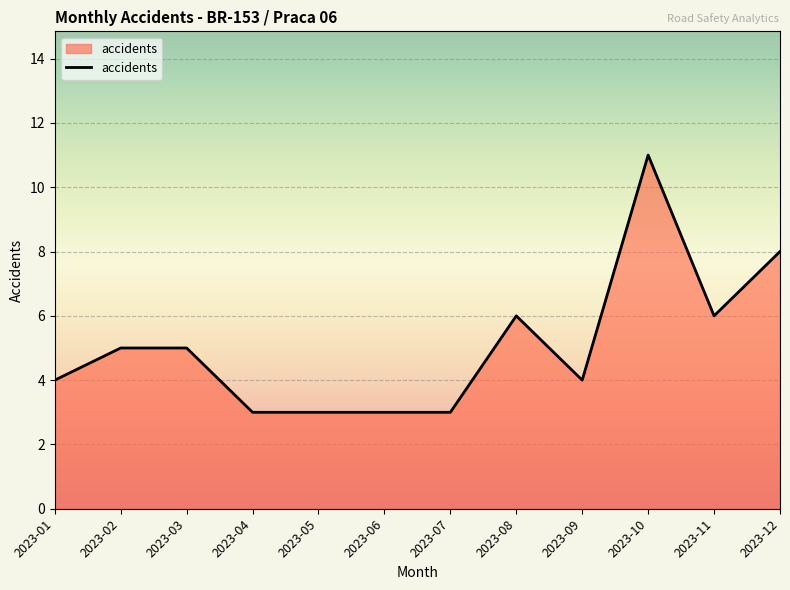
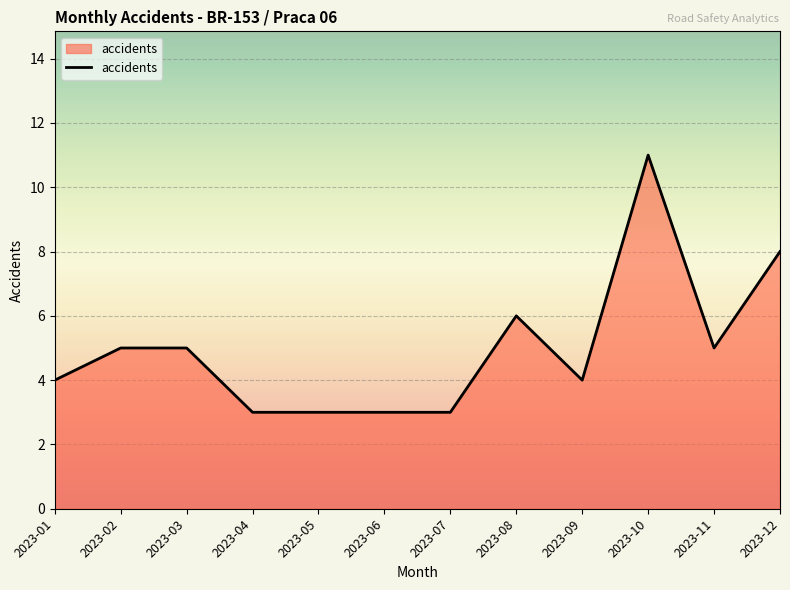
2023-11: 6 -> 5
